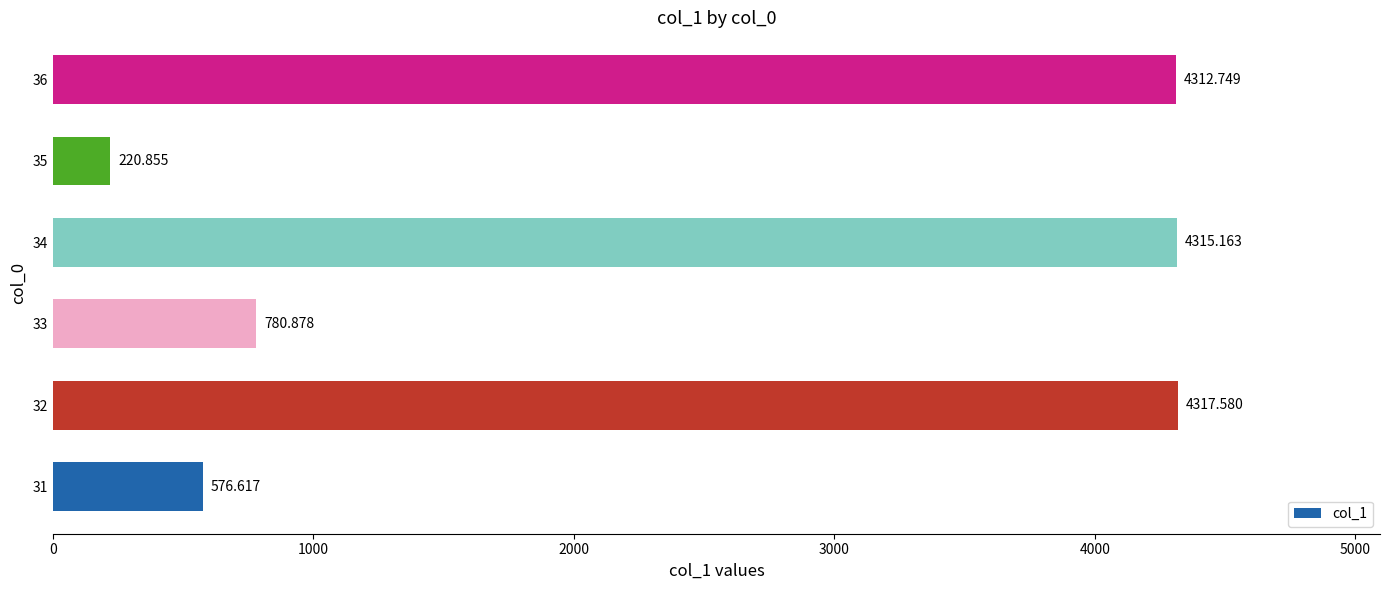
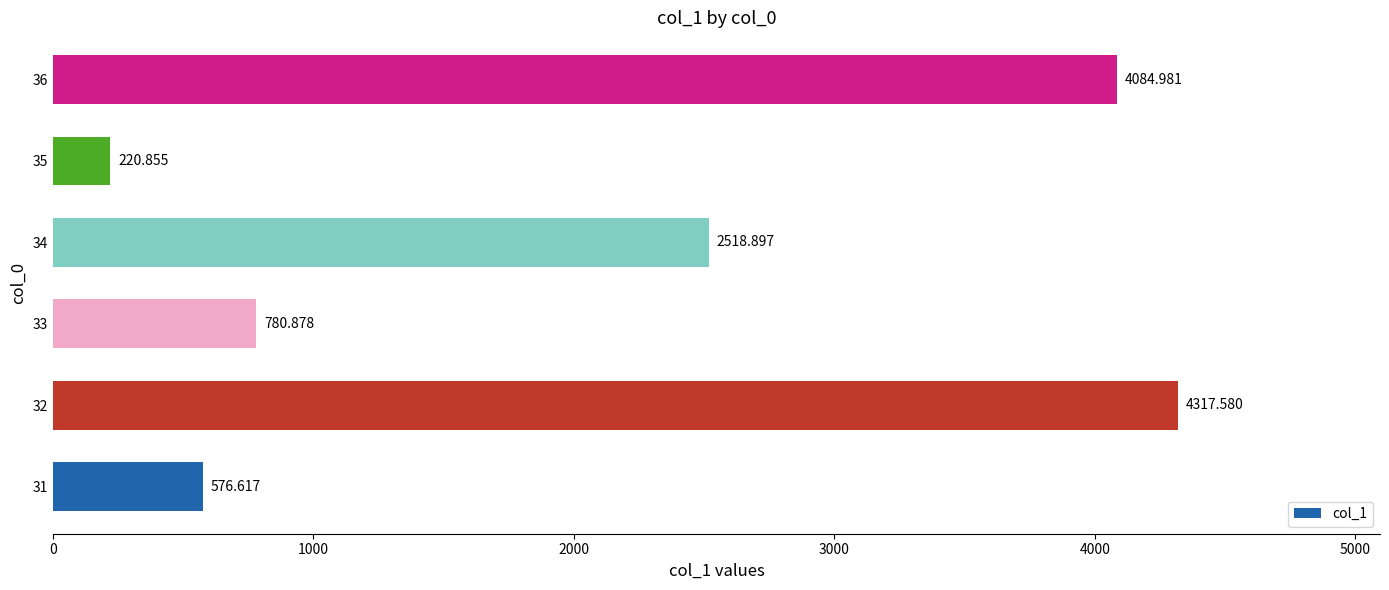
36: 4312.749 -> 4084.981
34: 4315.163 -> 2518.897
